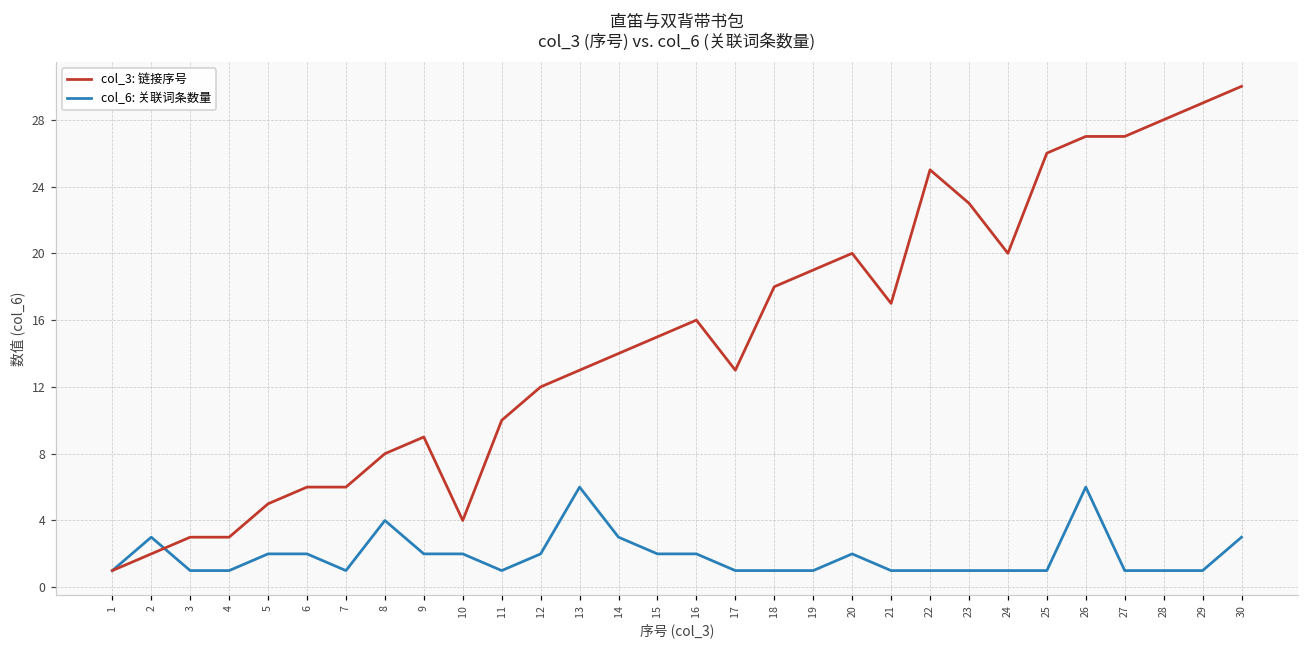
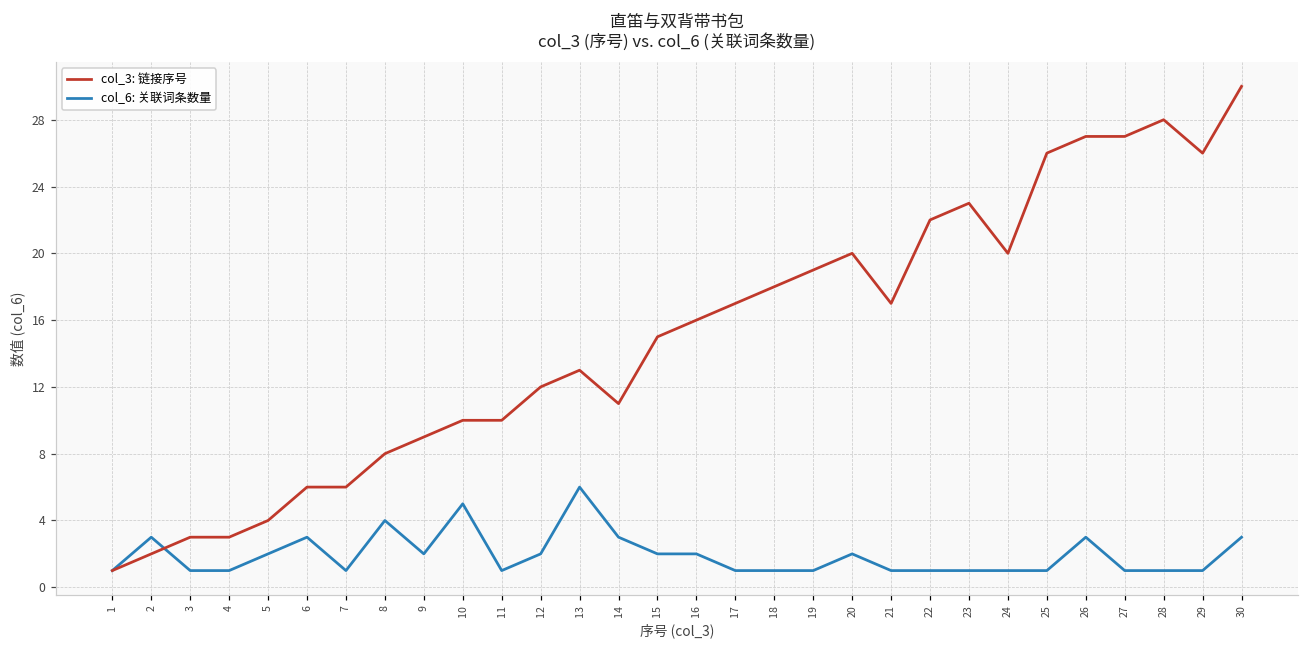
col_3: 链接序号, 5: 5 -> 4
col_6: 关联词条数量, 6: 2 -> 3
col_3: 链接序号, 10: 4 -> 10
col_6: 关联词条数量, 10: 2 -> 5
col_3: 链接序号, 14: 14 -> 11
col_3: 链接序号, 17: 13 -> 17
col_3: 链接序号, 22: 25 -> 22
col_6: 关联词条数量, 26: 6 -> 3
col_3: 链接序号, 29: 29 -> 26
